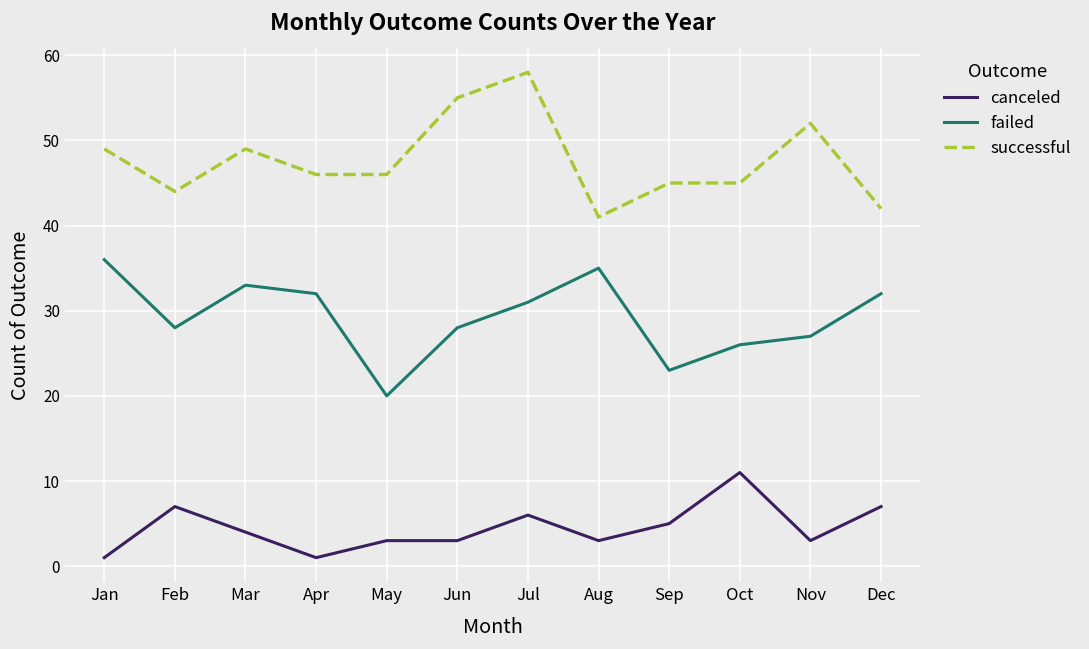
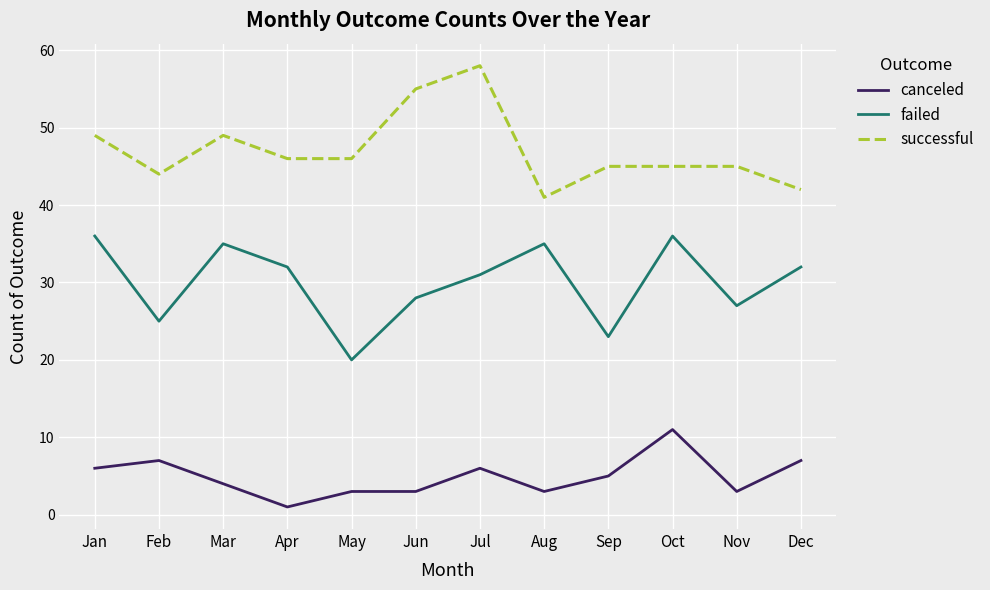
canceled, Jan: 1 -> 6
failed, Feb: 28 -> 25
failed, Mar: 33 -> 35
failed, Oct: 26 -> 36
successful, Nov: 52 -> 45
